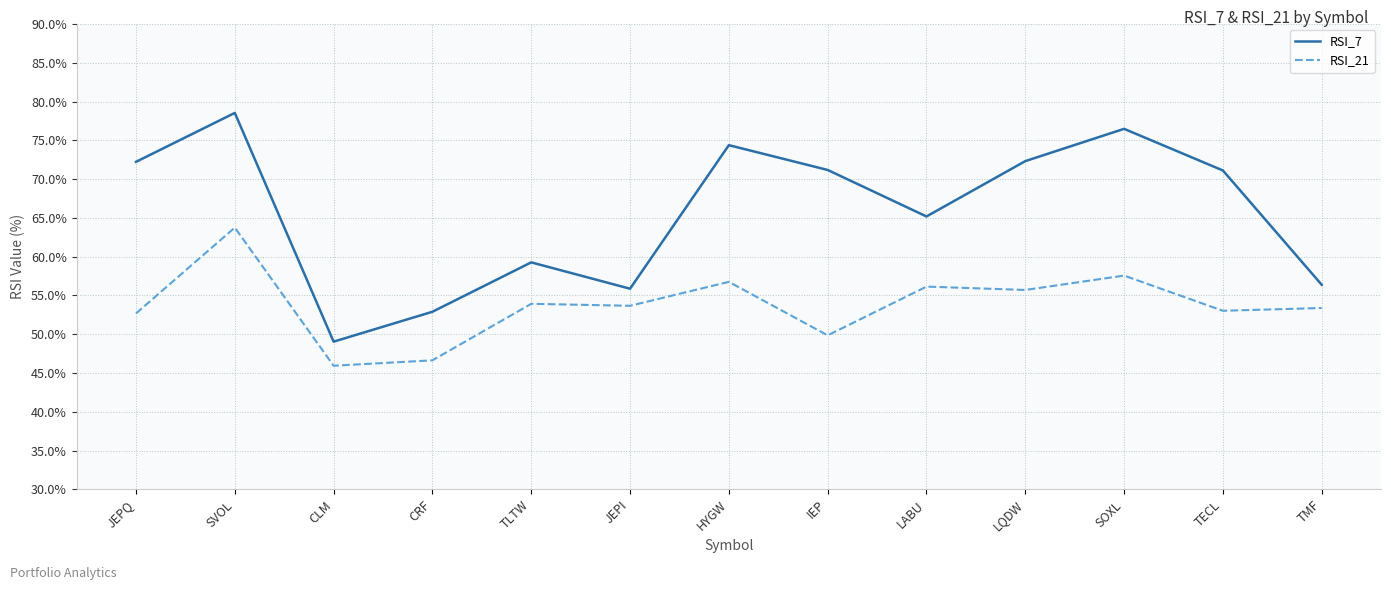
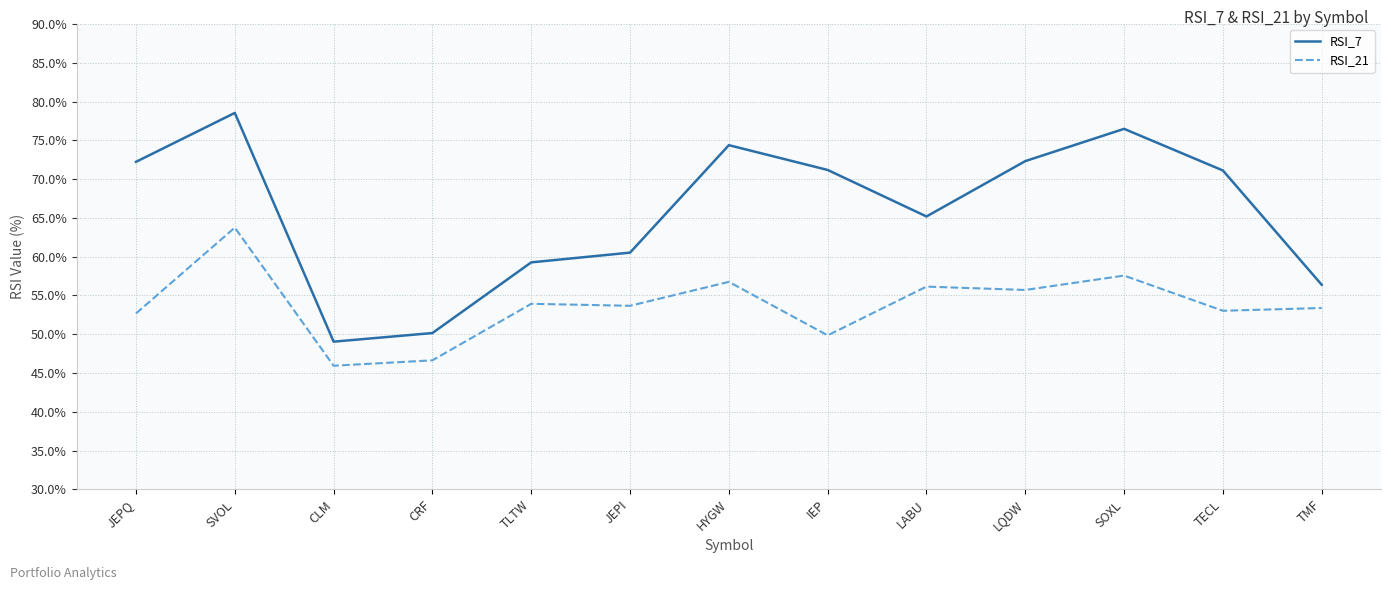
RSI_7, CRF: 53% -> 50%
RSI_7, JEPI: 56% -> 61%
